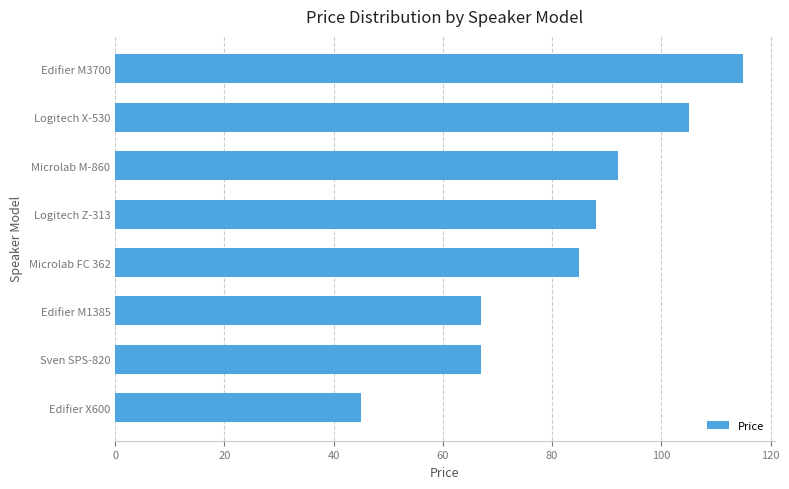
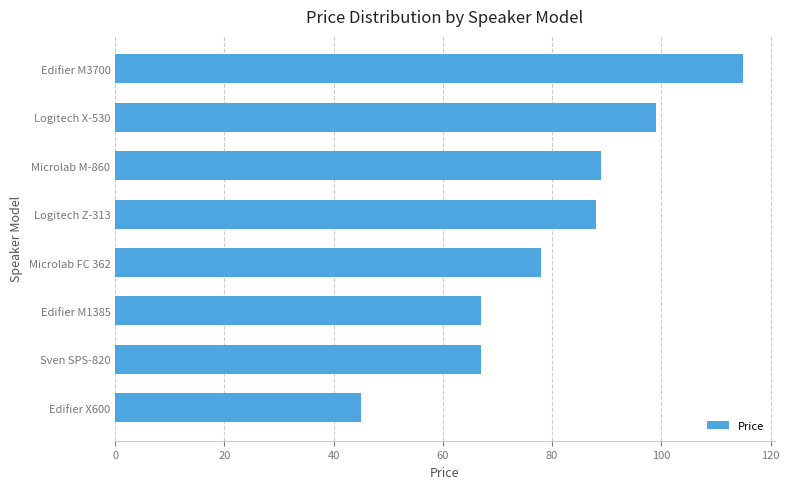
Logitech X-530: 105 -> 99
Microlab M-860: 92 -> 89
Microlab FC 362: 85 -> 78
